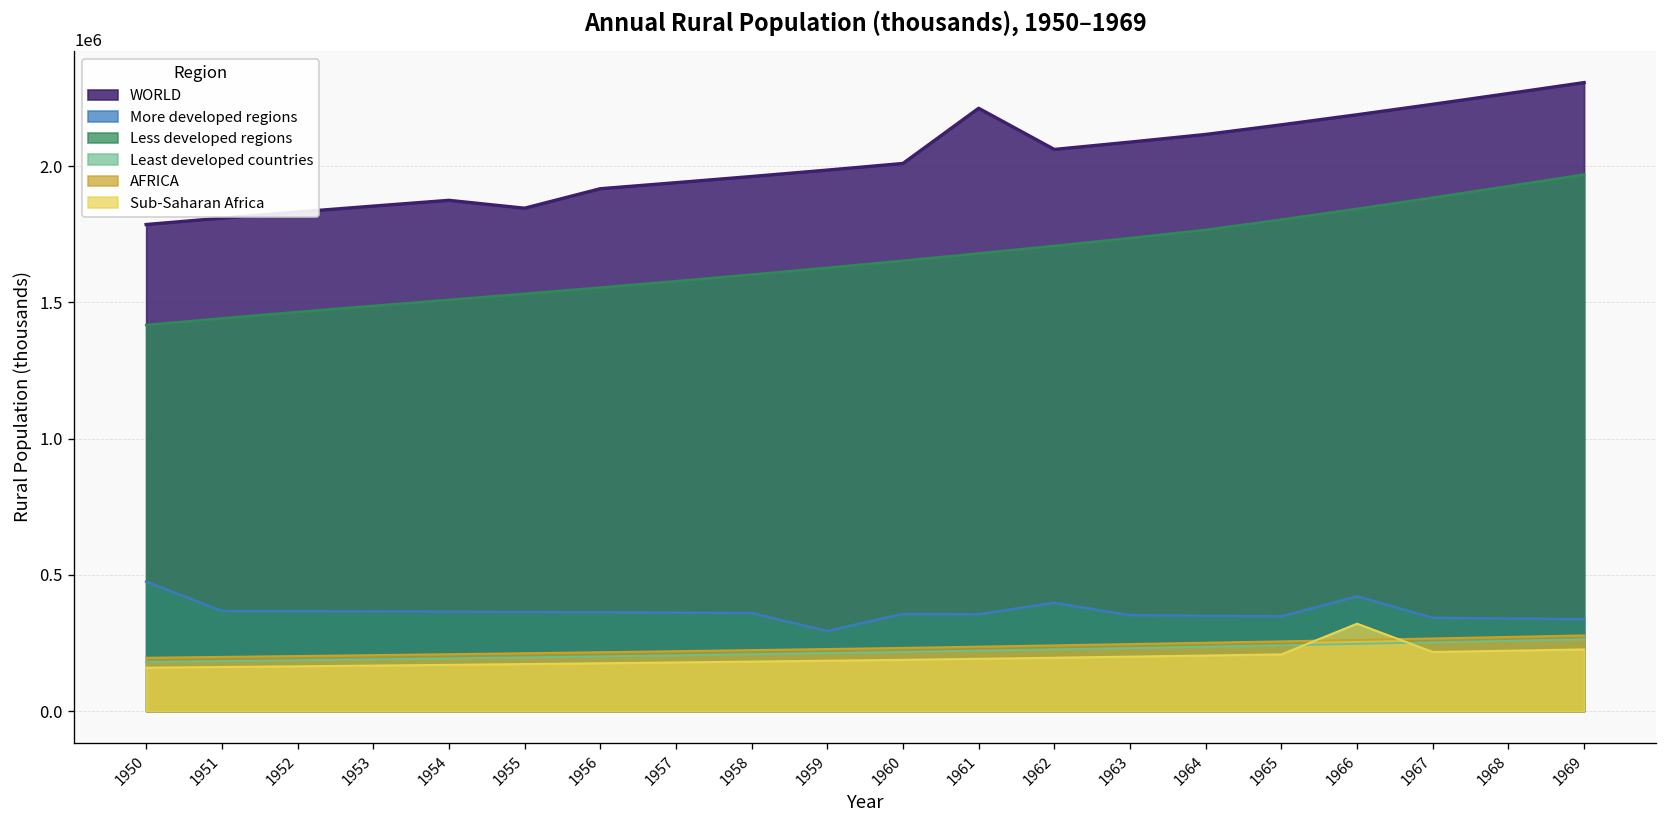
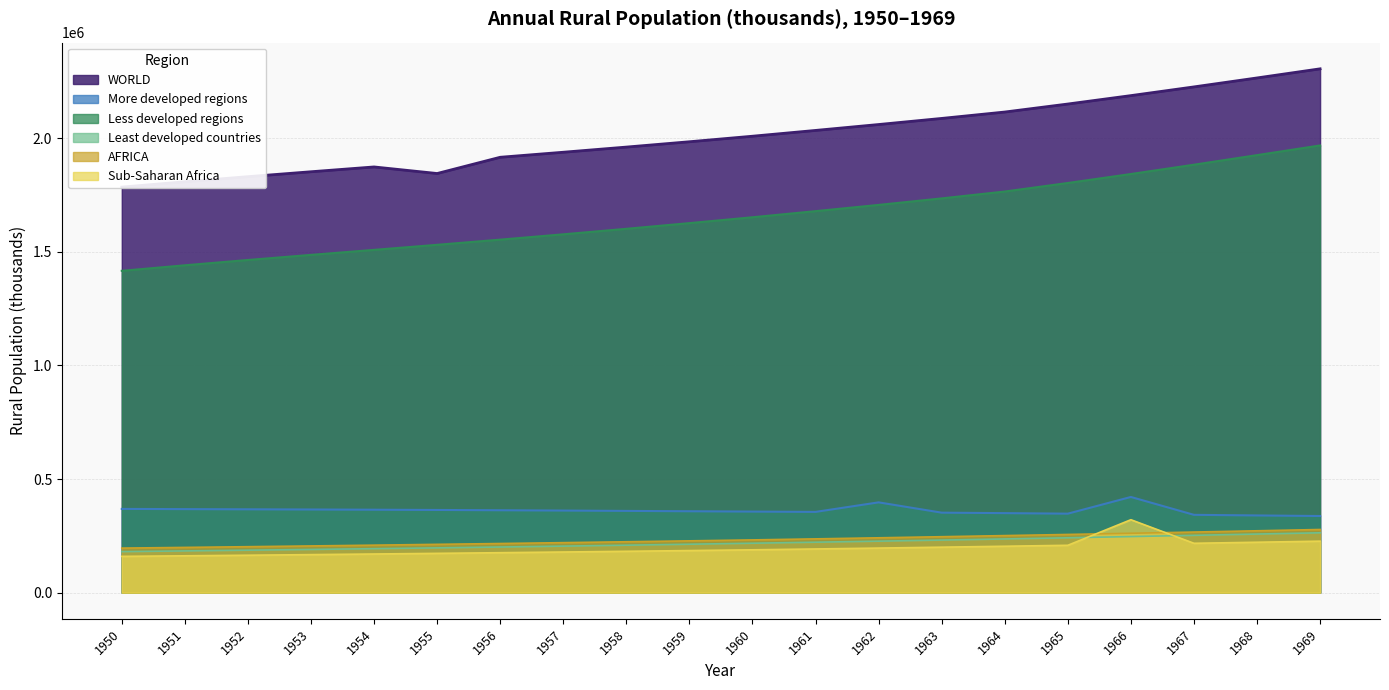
More developed regions, 1950: 480000 -> 370000
More developed regions, 1959: 290000 -> 360000
WORLD, 1961: 2210000 -> 2030000
